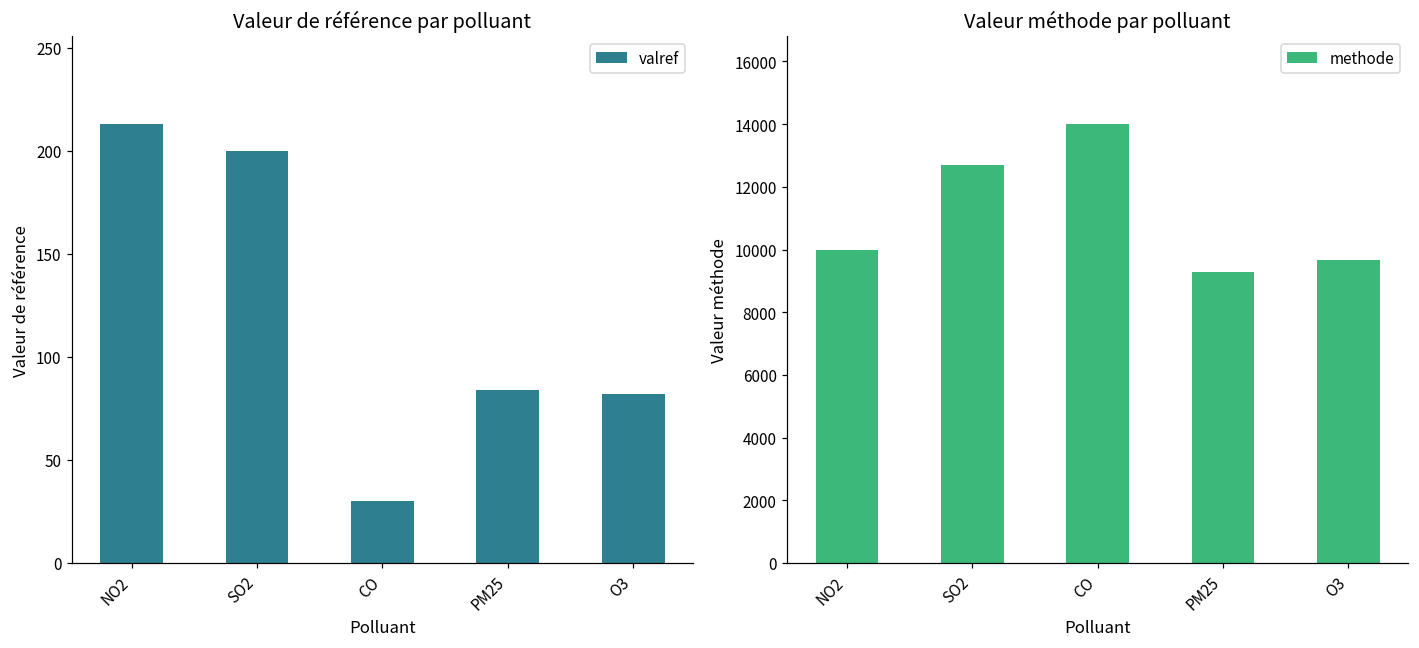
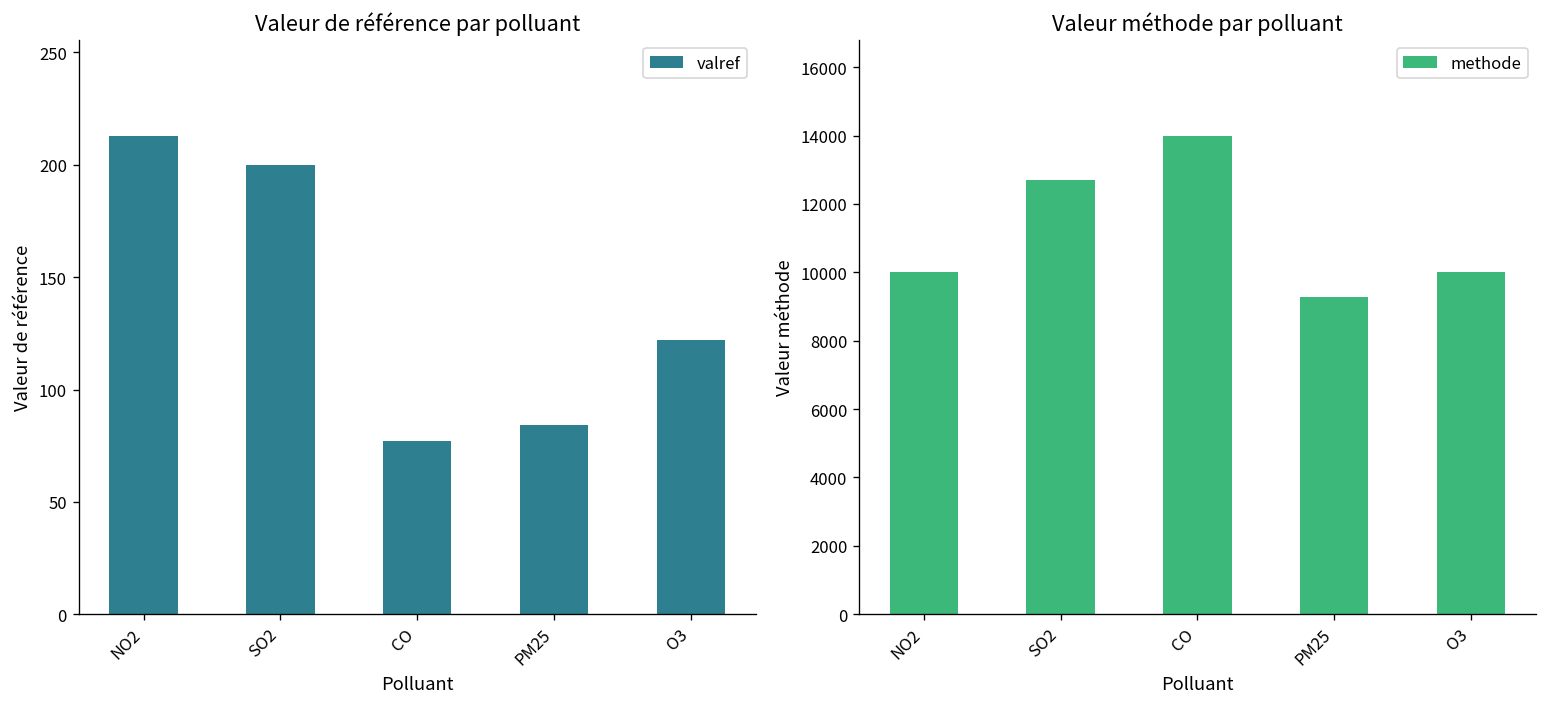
Valeur de référence par polluant, CO: 30 -> 77
Valeur de référence par polluant, O3: 82 -> 122
Valeur méthode par polluant, O3: 9700 -> 10000
